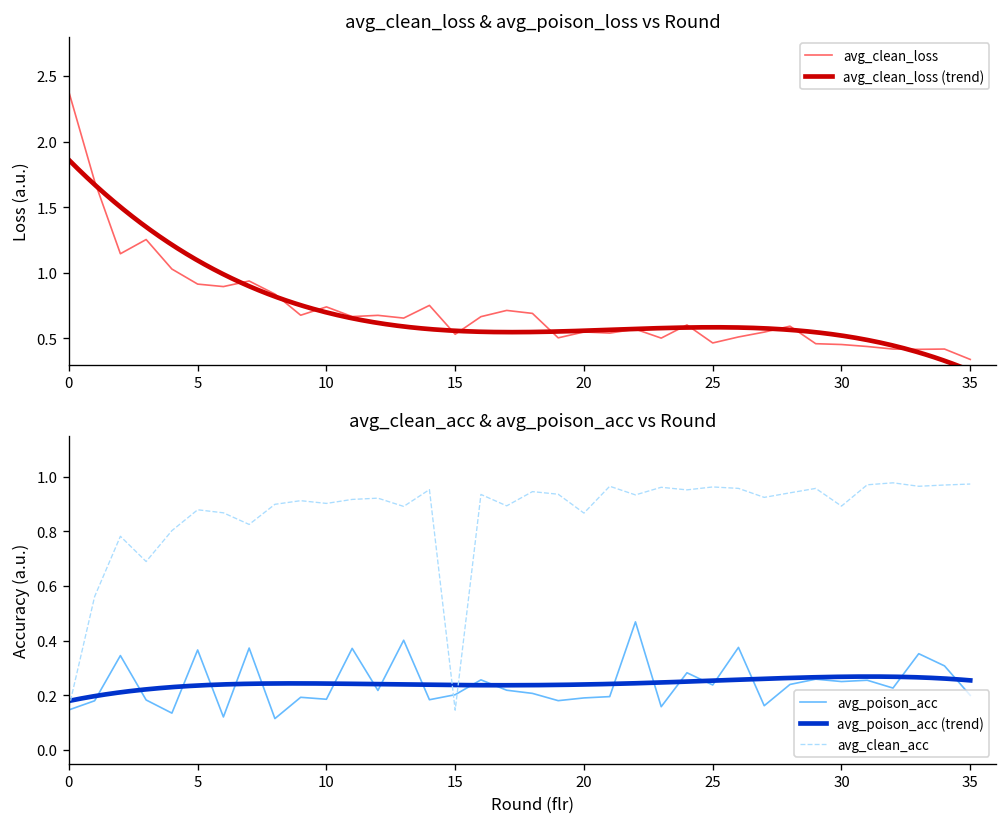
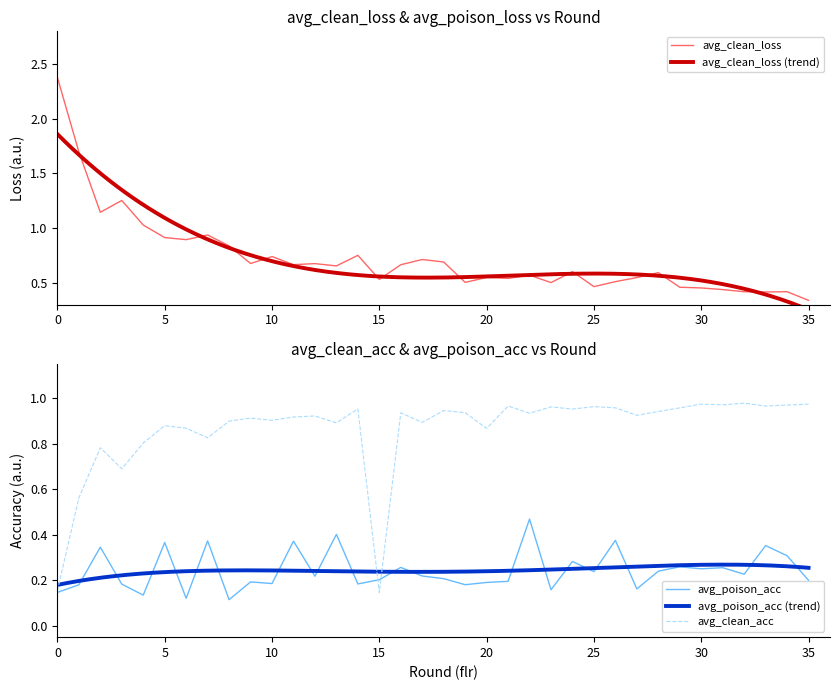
avg_clean_acc & avg_poison_acc vs Round, avg_clean_acc, 30: 0.89 -> 0.97
